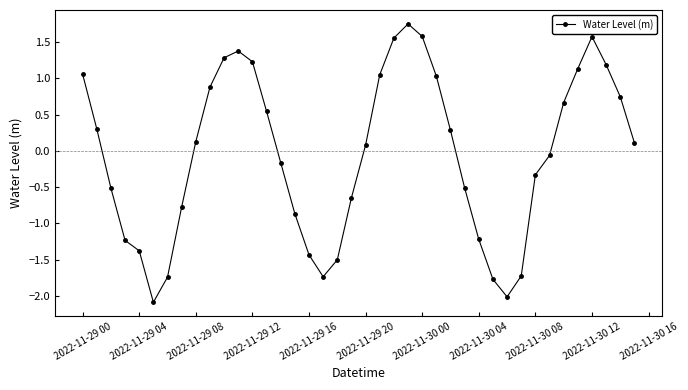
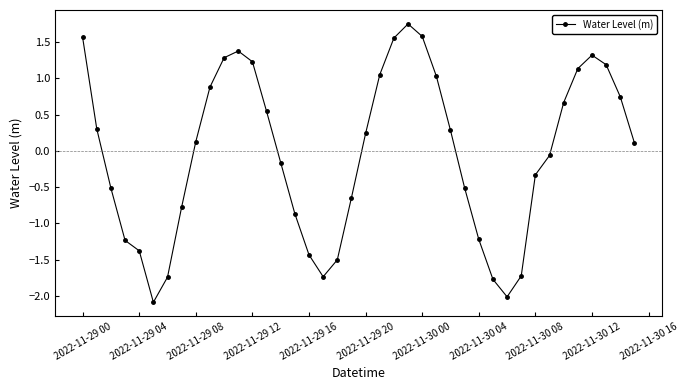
2022-11-29 00: 1.1 -> 1.6
2022-11-29 20: 0.1 -> 0.2
2022-11-30 12: 1.6 -> 1.3
